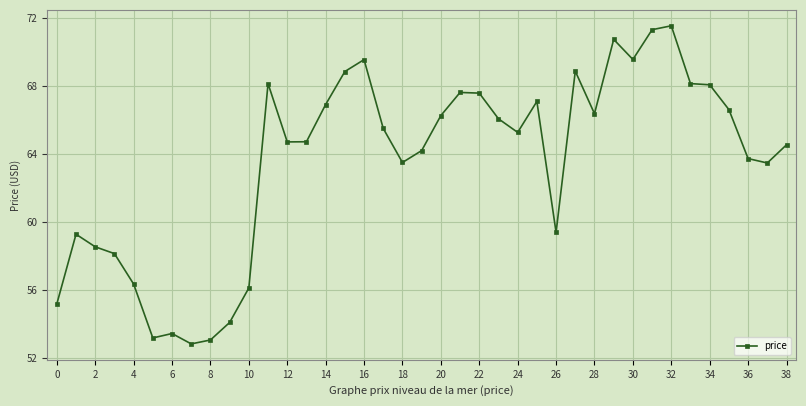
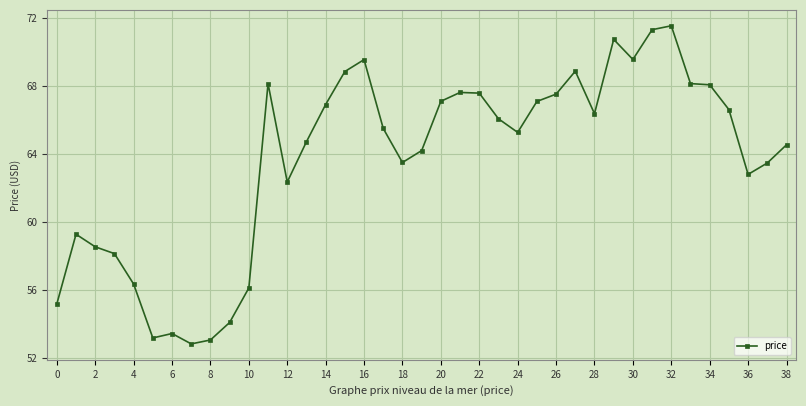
12: 64.7 -> 62.4
20: 66.3 -> 67.1
26: 59.4 -> 67.5
36: 63.8 -> 62.8
